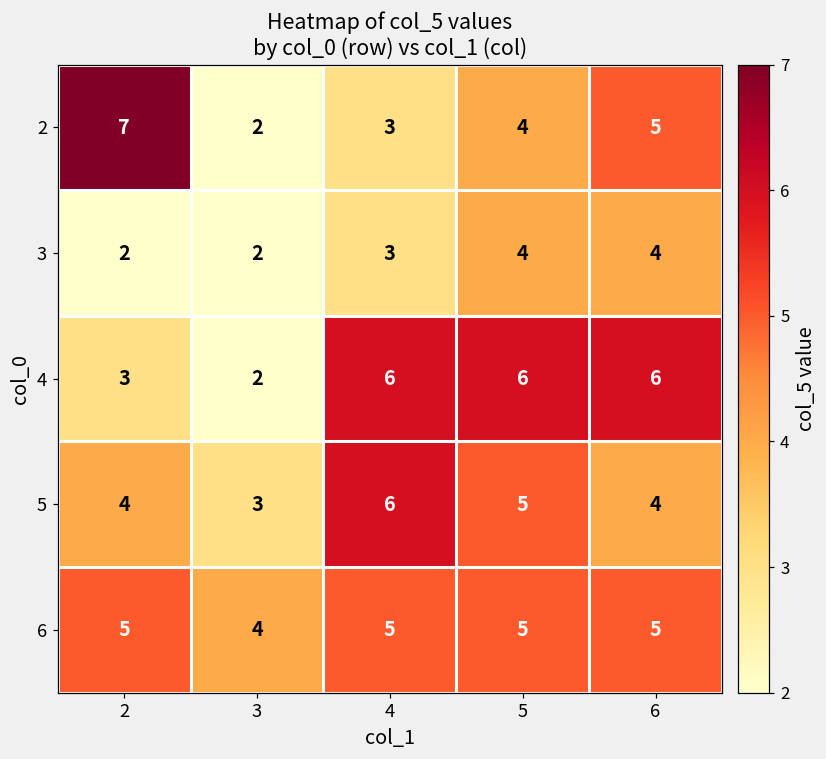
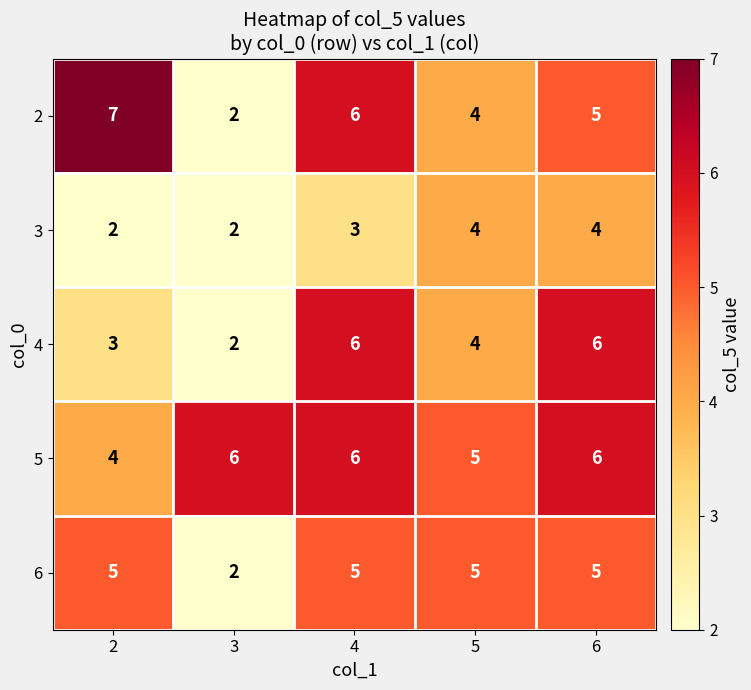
2, 4: 3 -> 6
4, 5: 6 -> 4
5, 3: 3 -> 6
5, 6: 4 -> 6
6, 3: 4 -> 2
